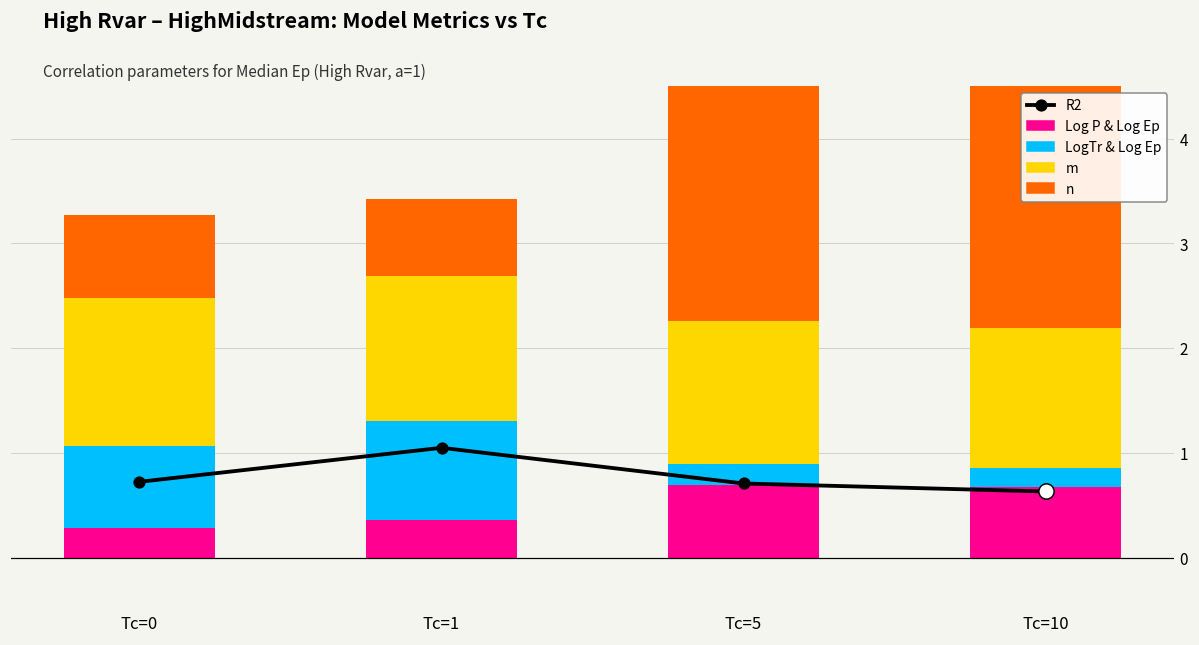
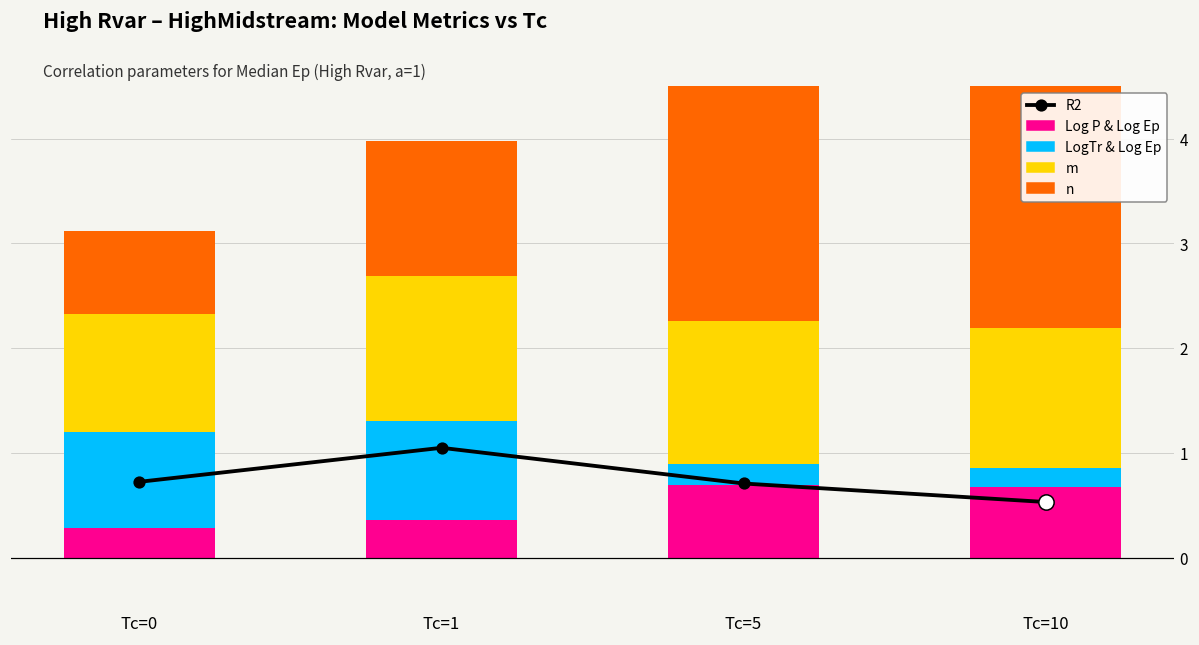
LogTr & Log Ep, Tc=0: 0.8 -> 0.9
m, Tc=0: 1.4 -> 1.1
n, Tc=1: 0.7 -> 1.3
R2, Tc=10: 0.6 -> 0.5
